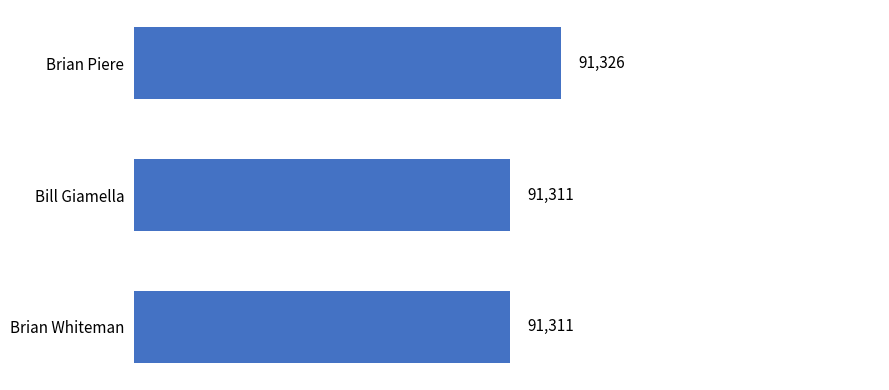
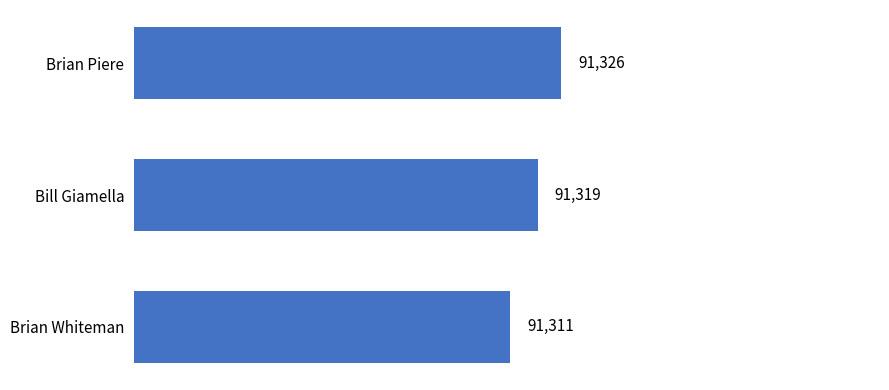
Bill Giamella: 91,311 -> 91,319
